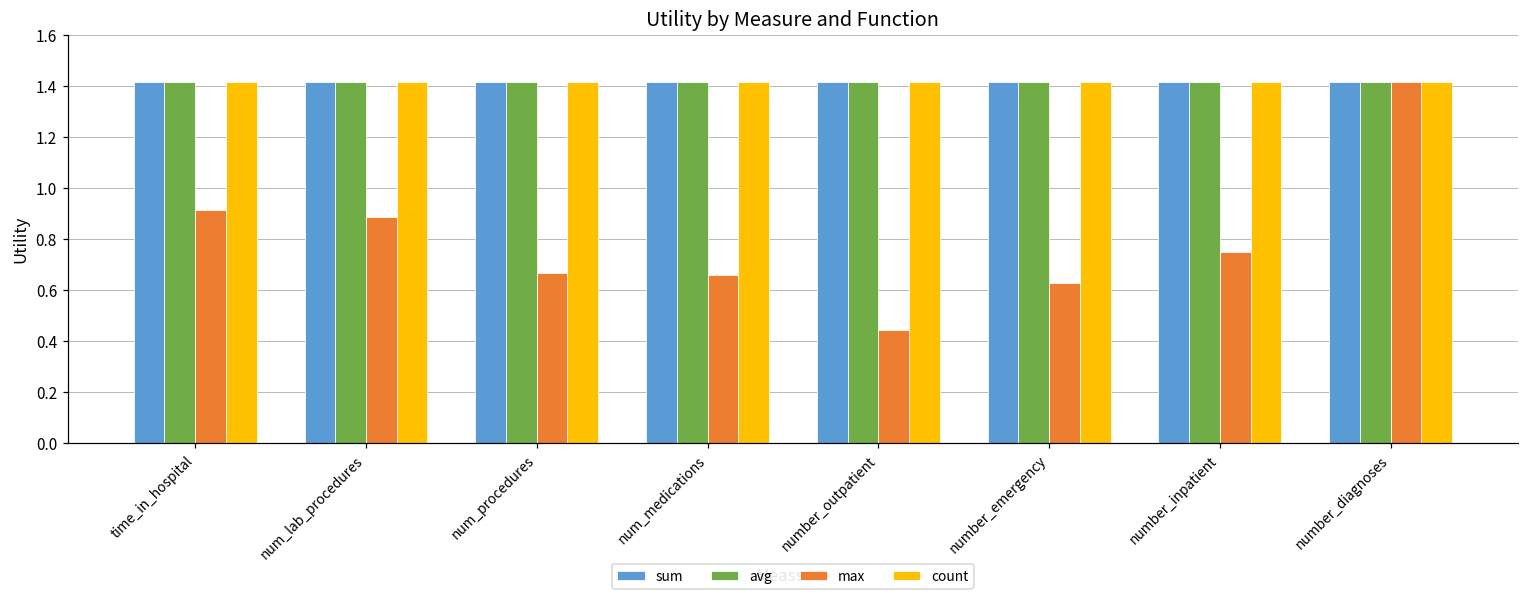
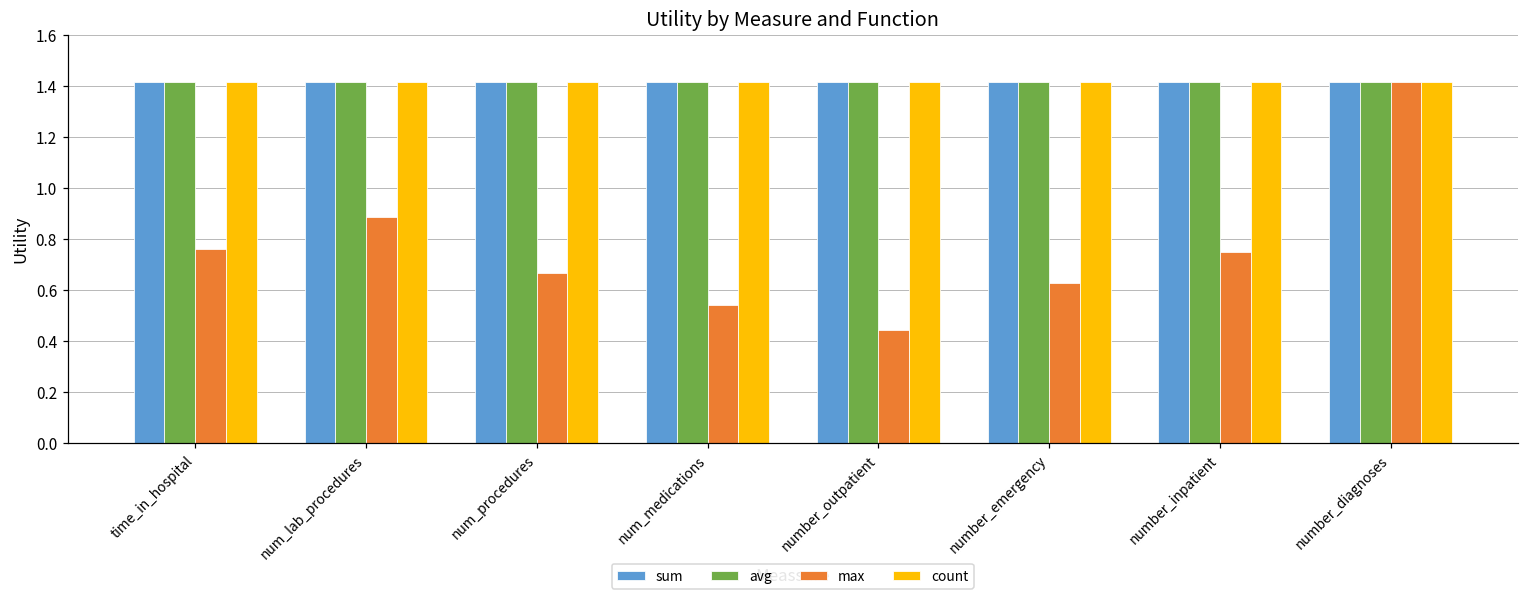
max, time_in_hospital: 0.91 -> 0.76
max, num_medications: 0.66 -> 0.54
